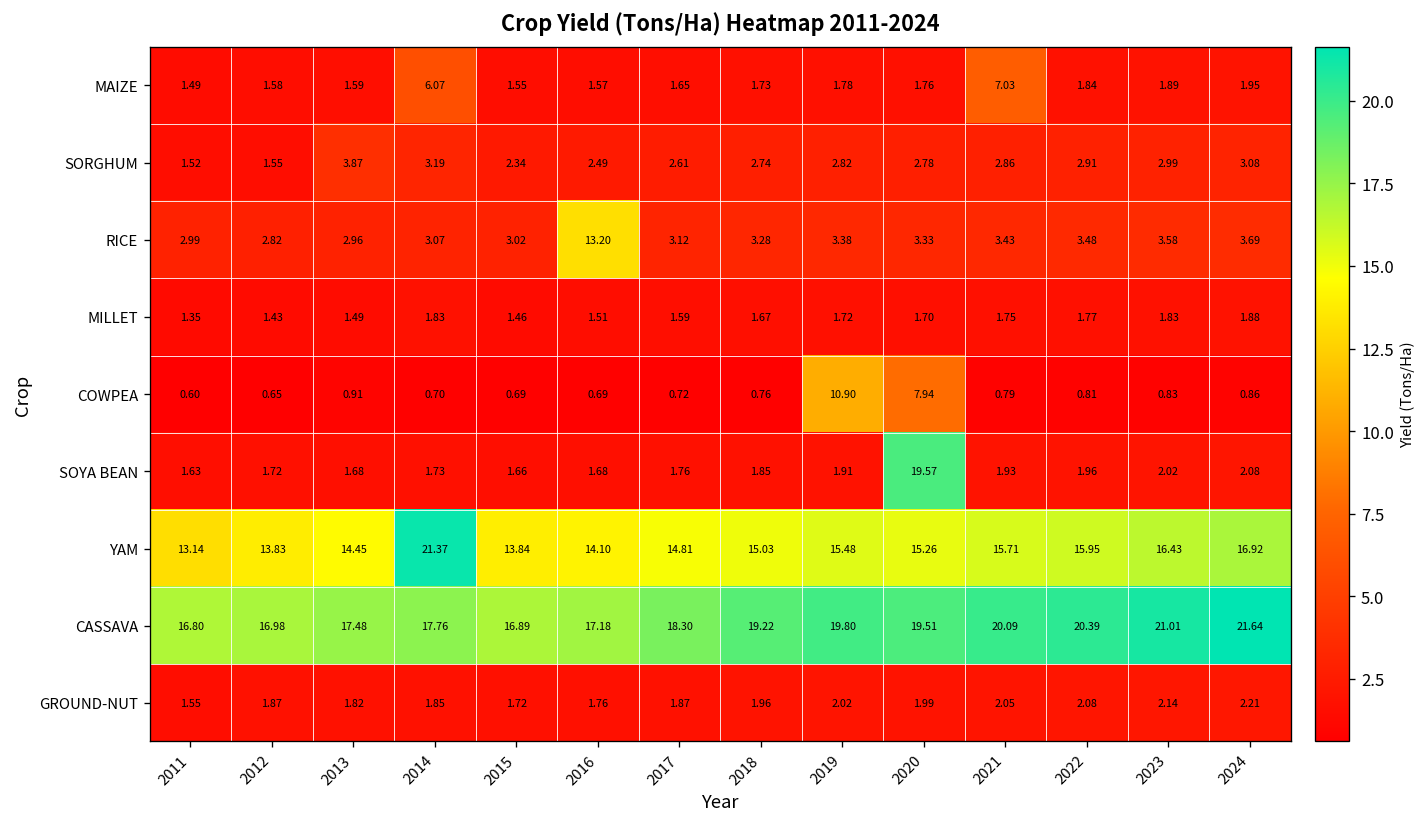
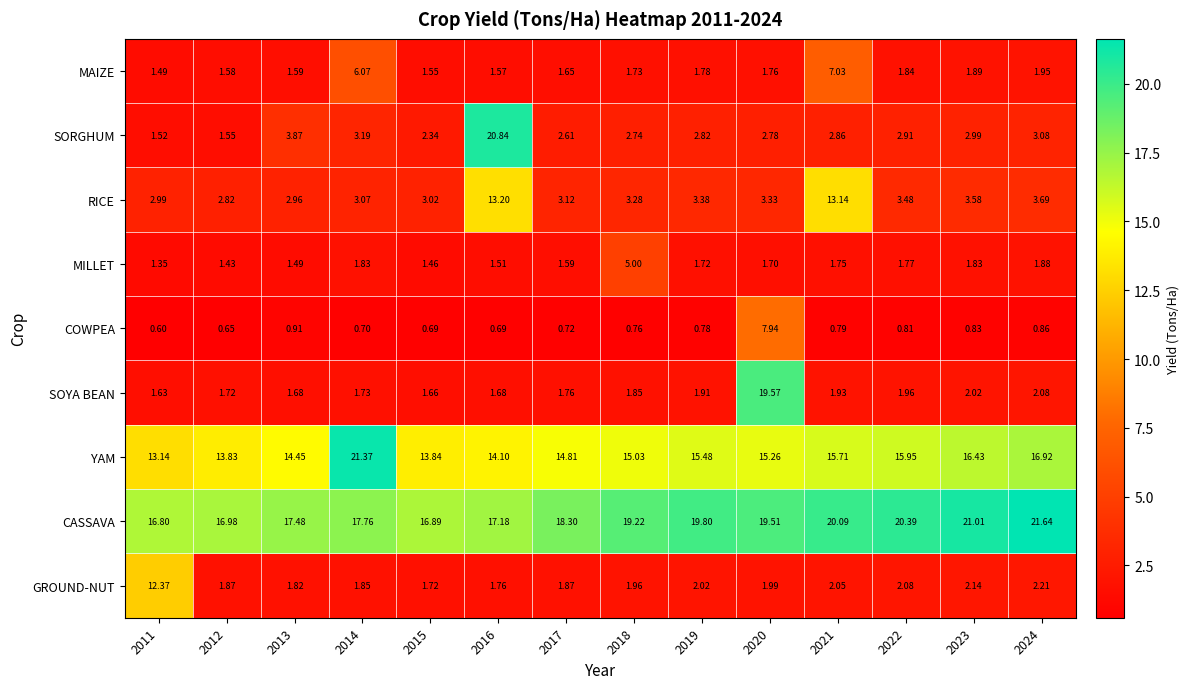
SORGHUM, 2016: 2.49 -> 20.84
RICE, 2021: 3.43 -> 13.14
MILLET, 2018: 1.67 -> 5.00
COWPEA, 2019: 10.90 -> 0.78
GROUND-NUT, 2011: 1.55 -> 12.37
